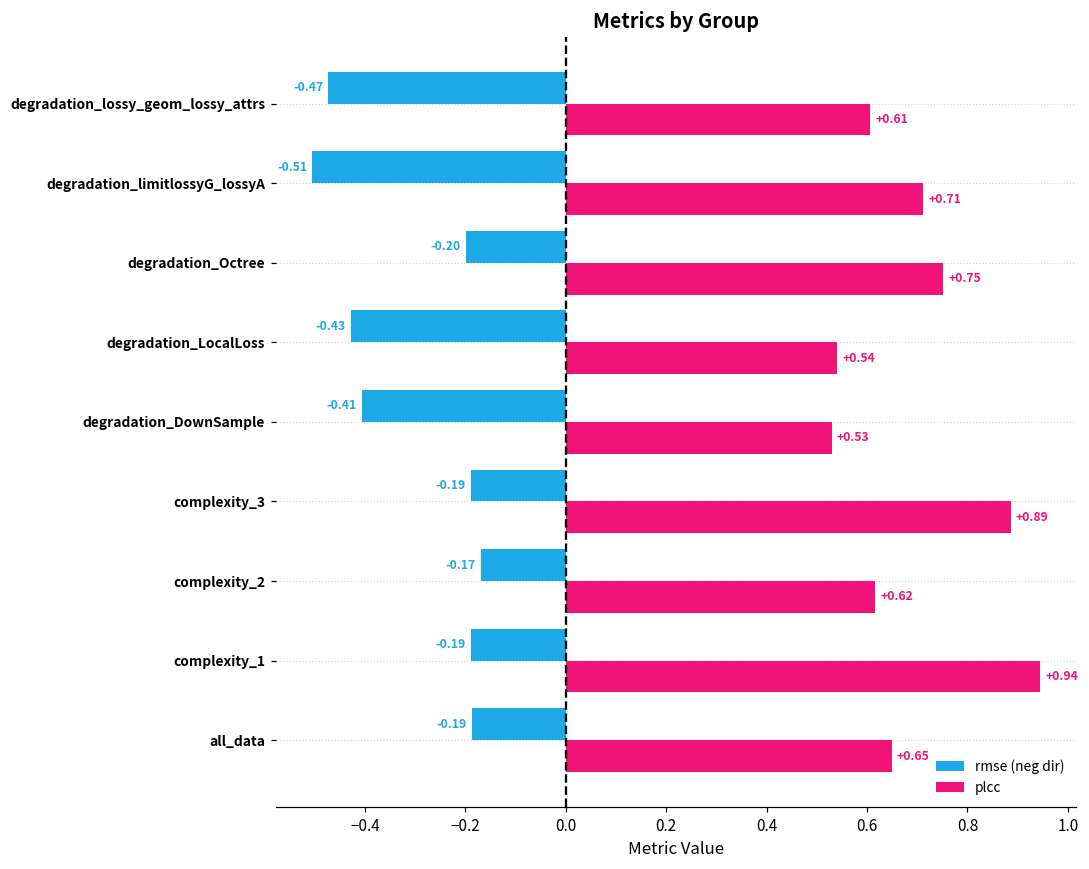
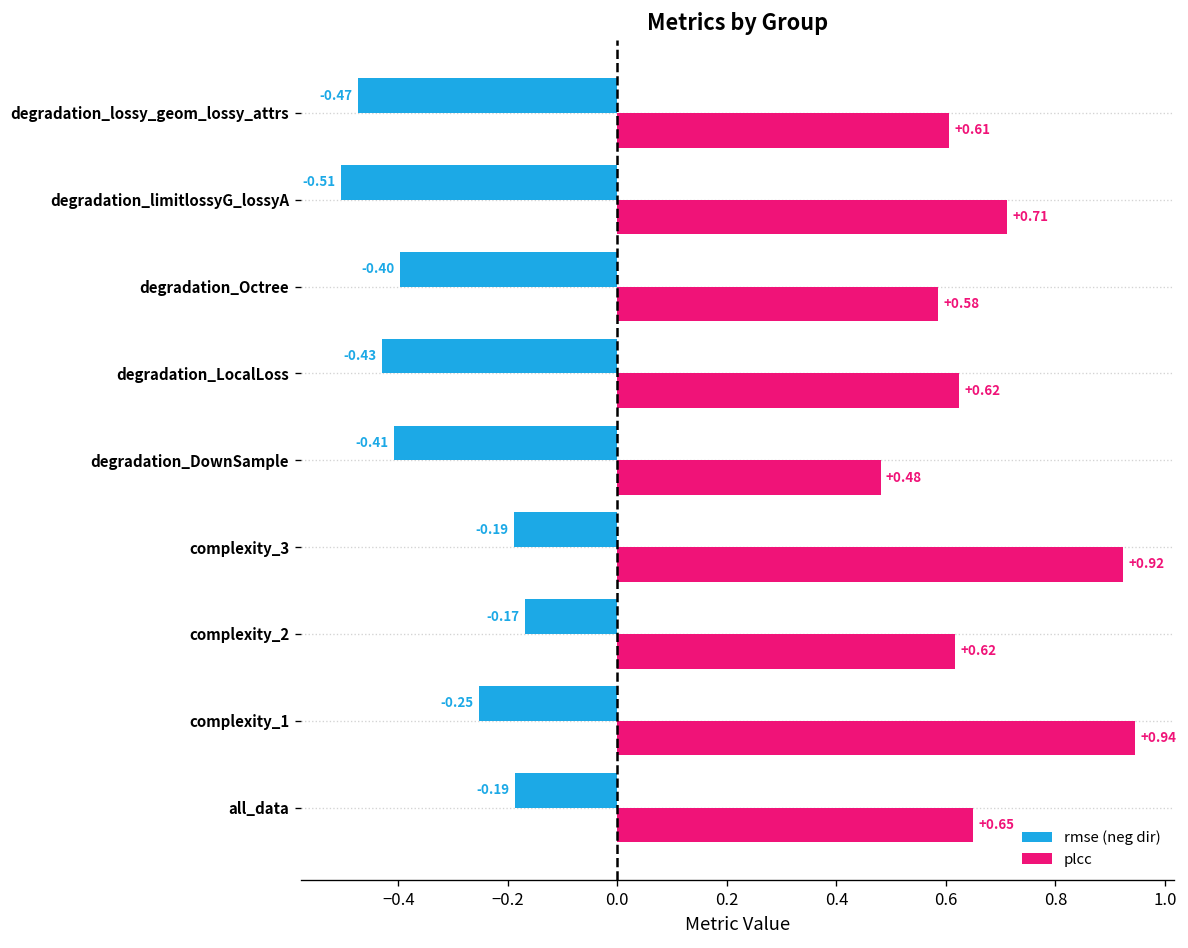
rmse (neg dir), degradation_Octree: -0.20 -> -0.40
plcc, degradation_Octree: +0.75 -> +0.58
plcc, degradation_LocalLoss: +0.54 -> +0.62
plcc, degradation_DownSample: +0.53 -> +0.48
plcc, complexity_3: +0.89 -> +0.92
rmse (neg dir), complexity_1: -0.19 -> -0.25
